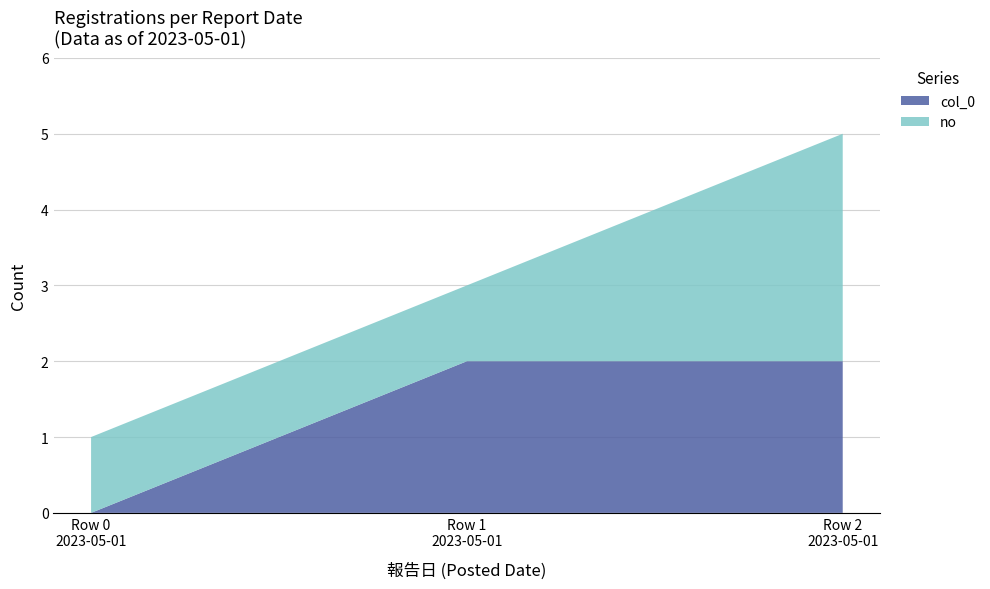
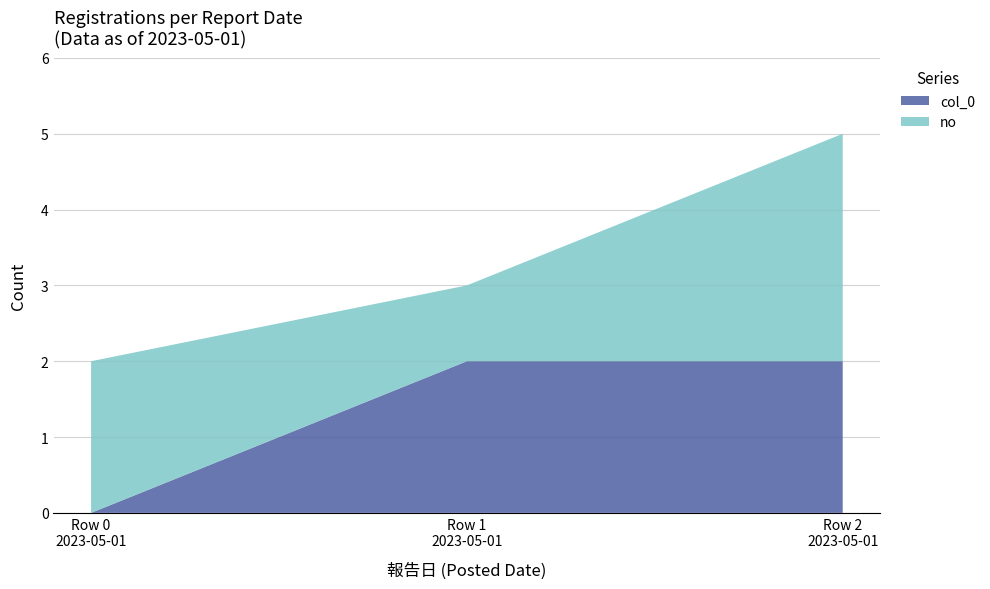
no, Row 0 2023-05-01: 1 -> 2
